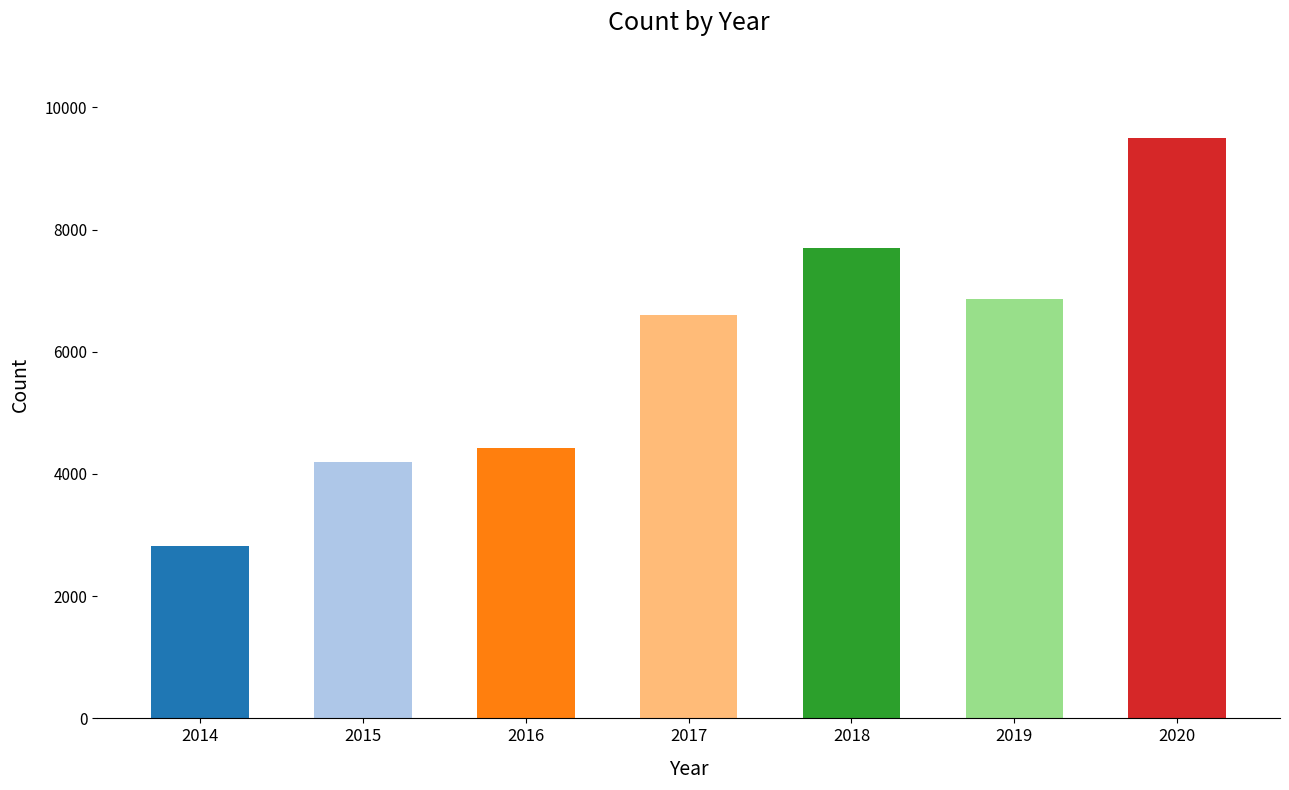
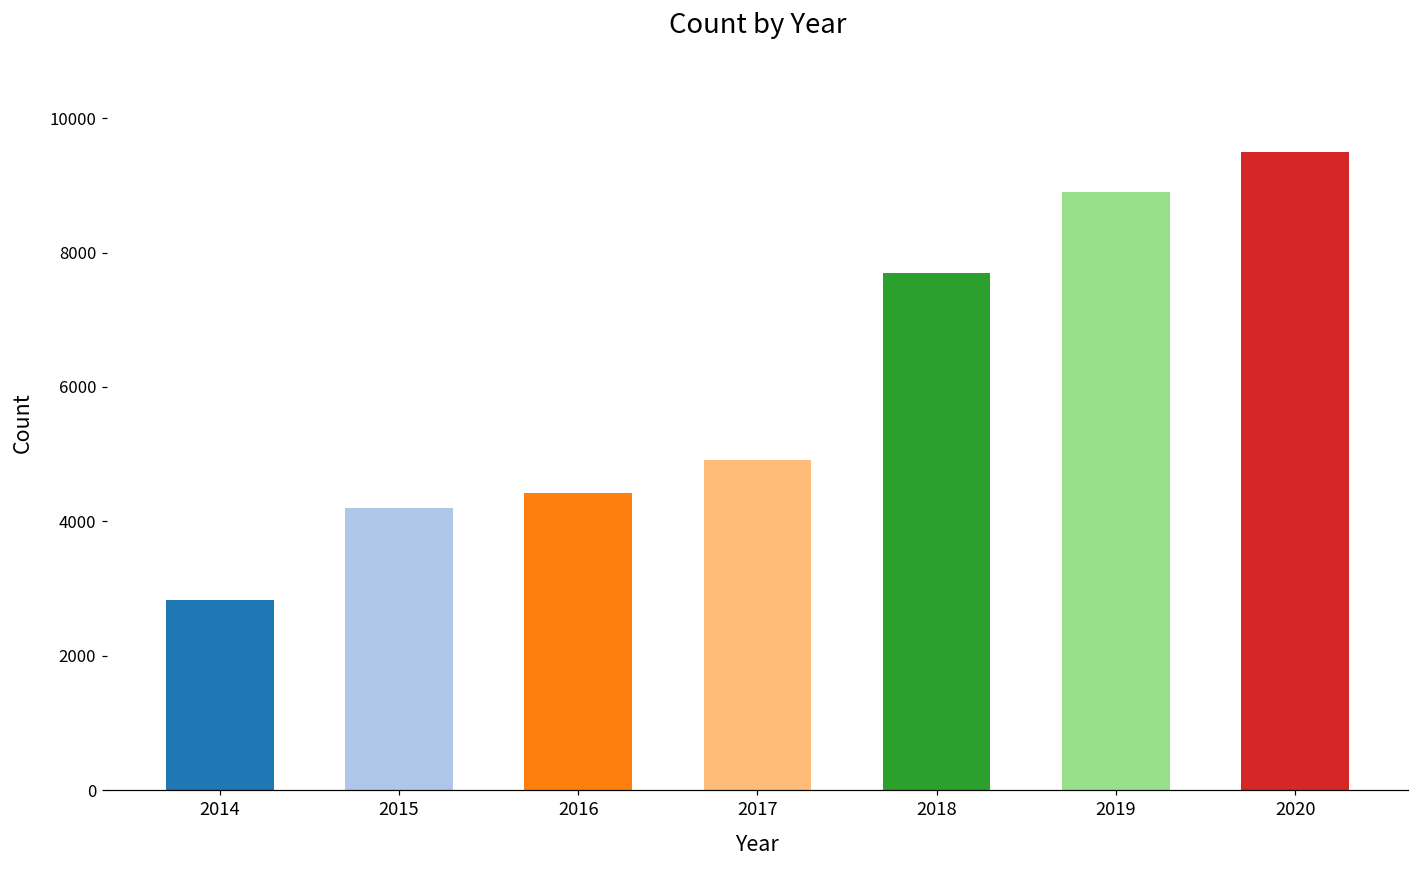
2017: 6600 -> 4900
2019: 6900 -> 8900
